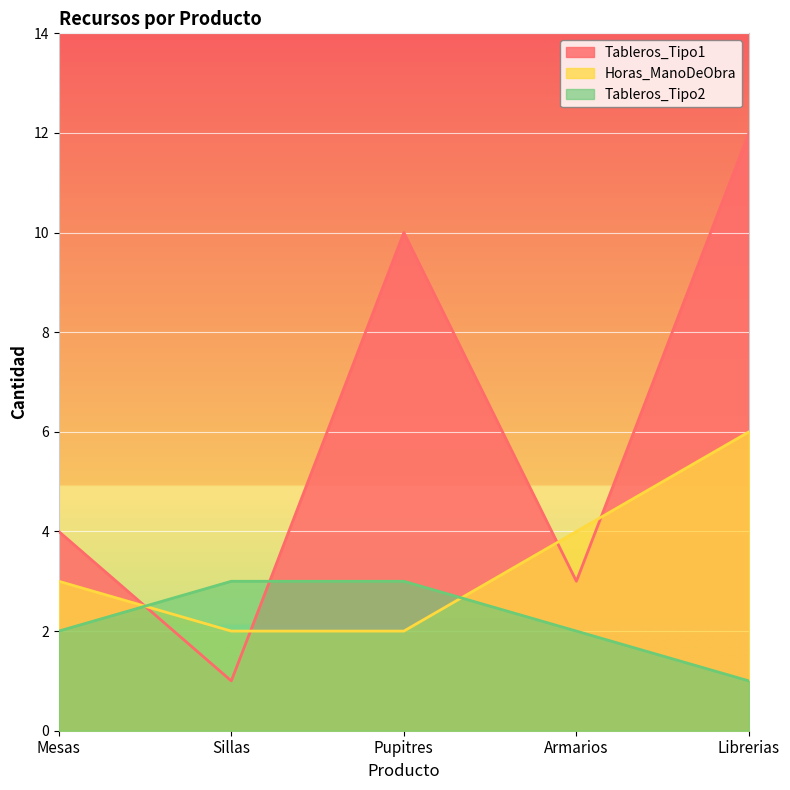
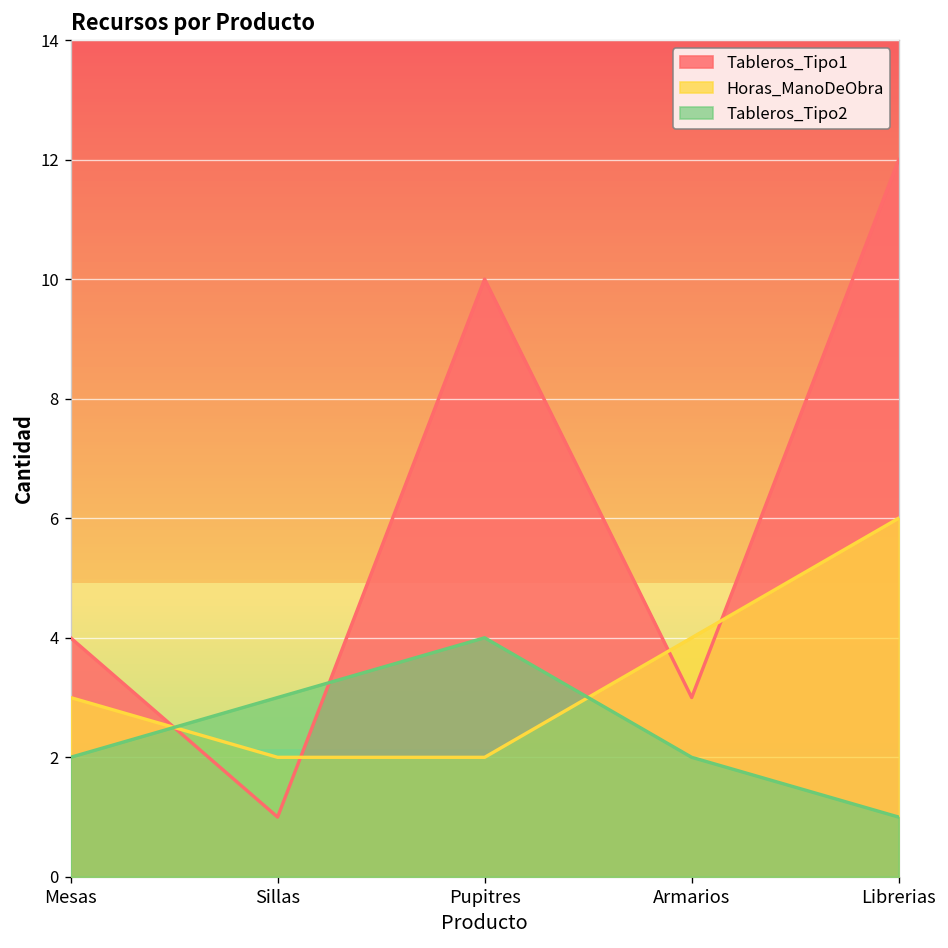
Tableros_Tipo2, Pupitres: 3 -> 4
